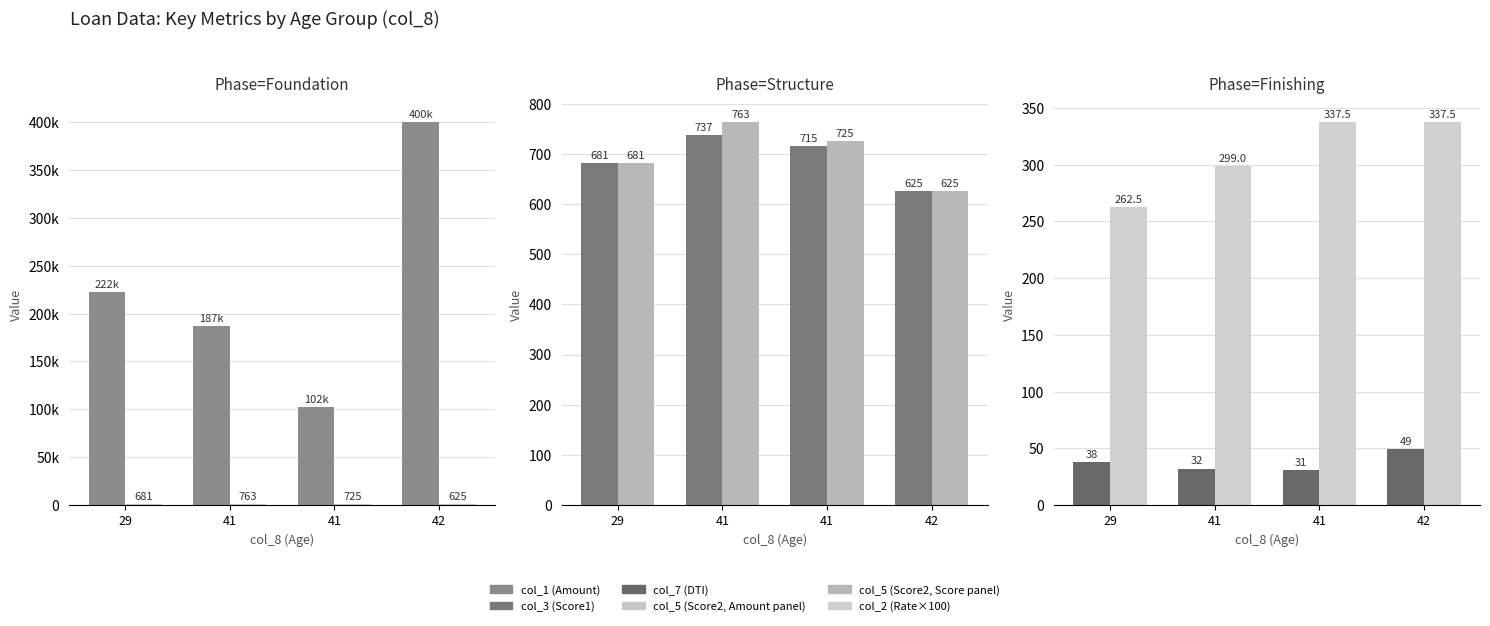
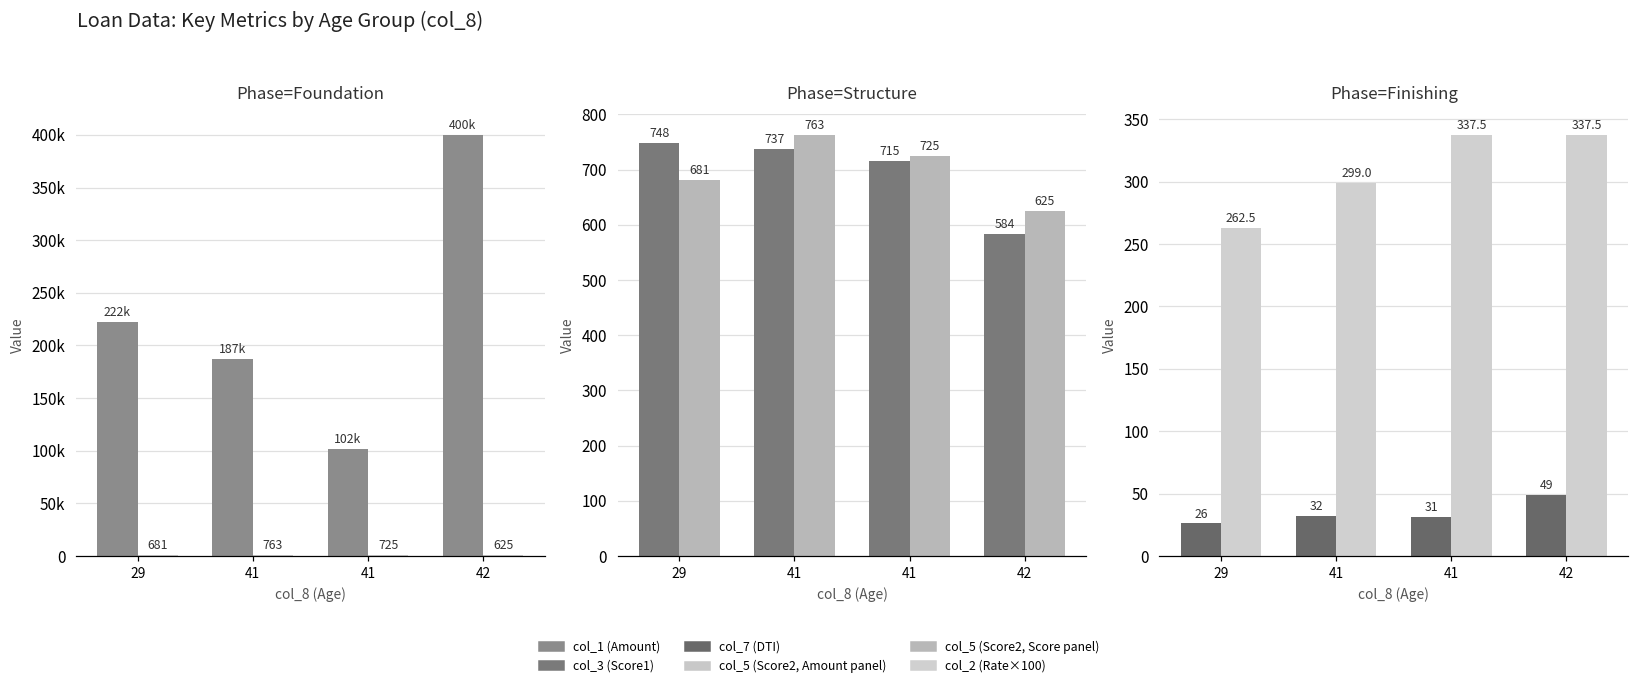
Phase=Structure, col_3 (Score1), 29: 681 -> 748
Phase=Structure, col_3 (Score1), 42: 625 -> 584
Phase=Finishing, col_7 (DTI), 29: 38 -> 26
